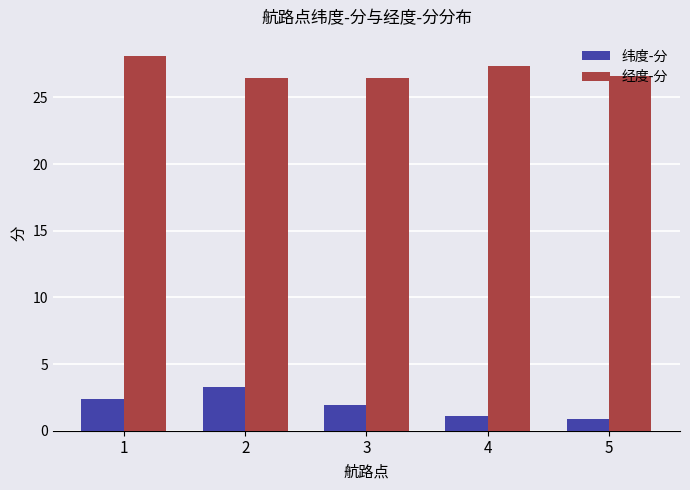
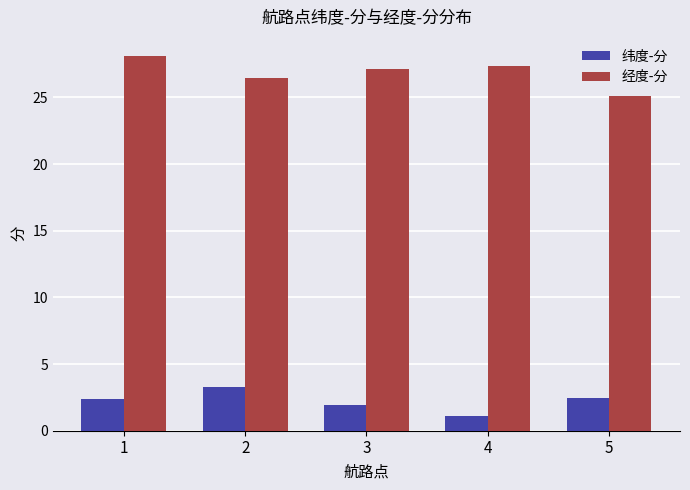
经度-分, 3: 26.5 -> 27.2
纬度-分, 5: 0.9 -> 2.5
经度-分, 5: 26.6 -> 25.1
